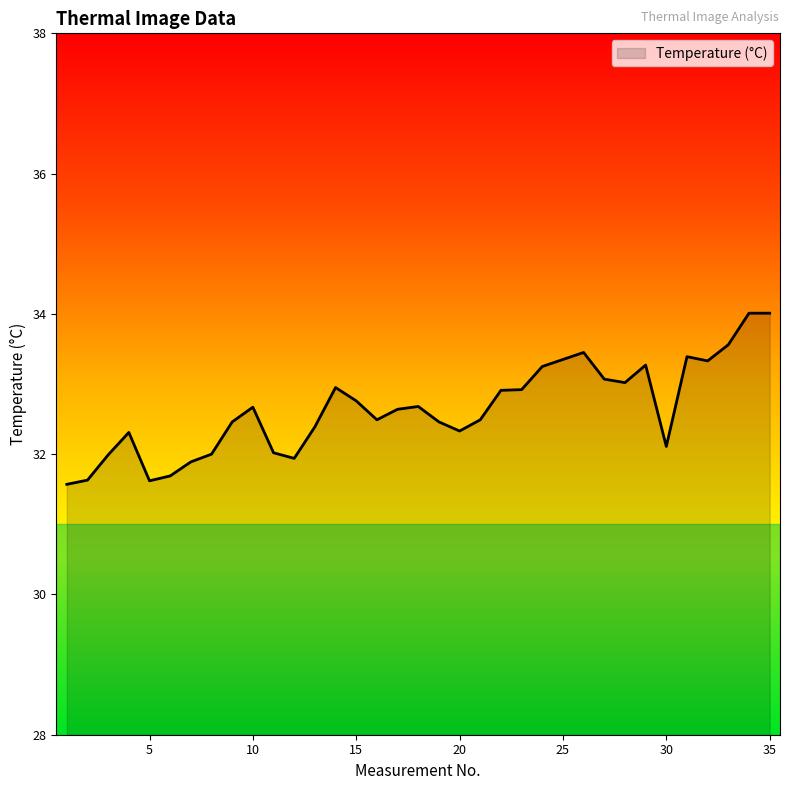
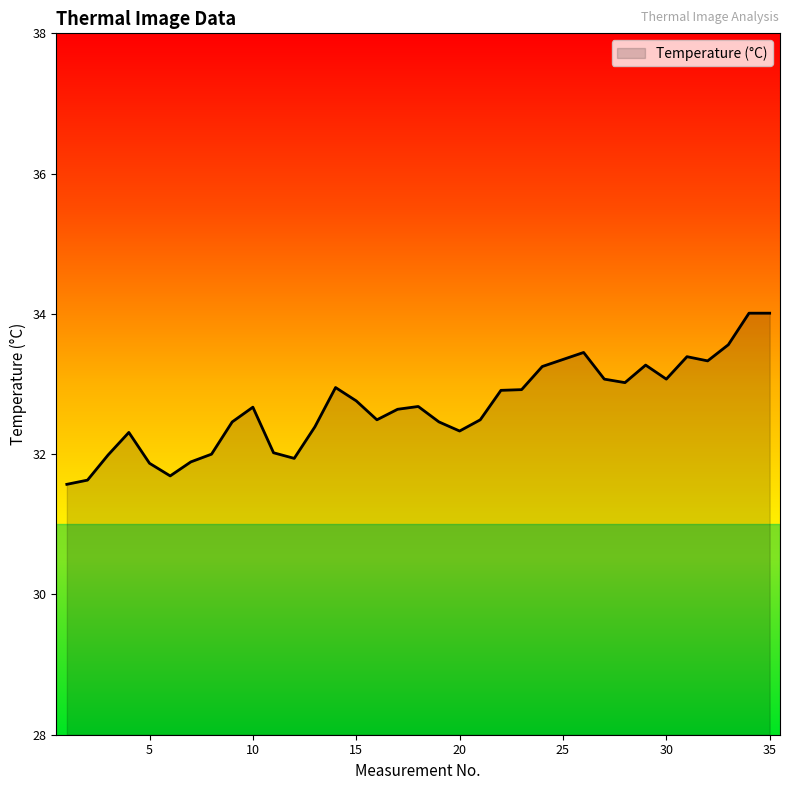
5: 31.6 -> 31.9
30: 32.1 -> 33.1
